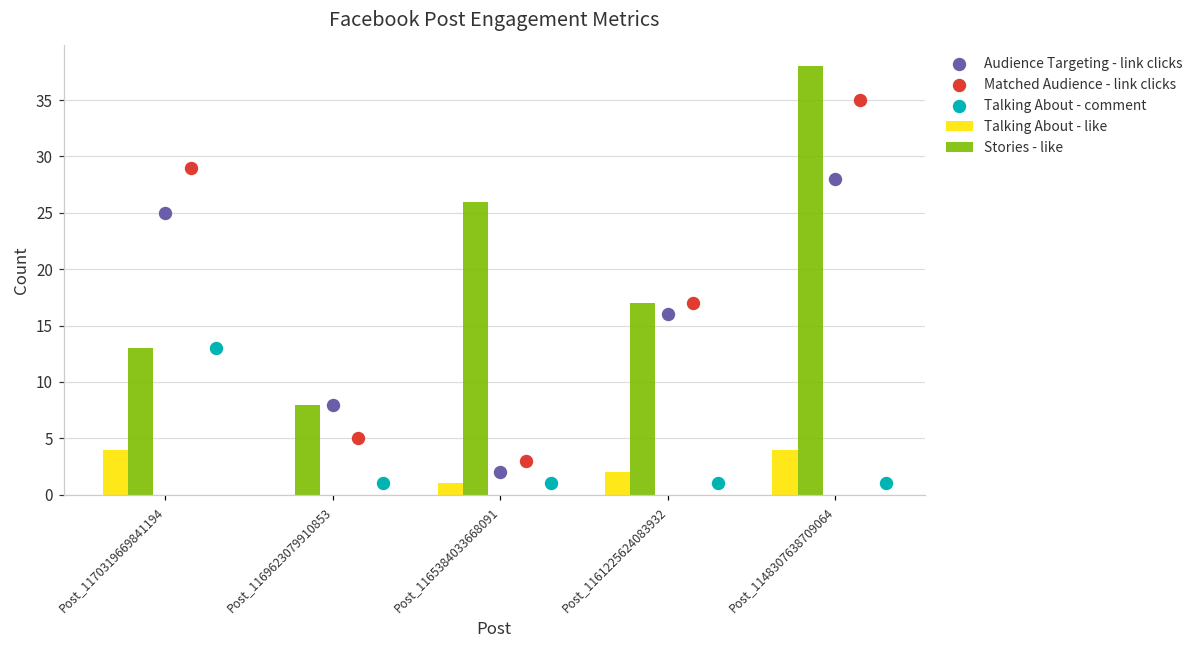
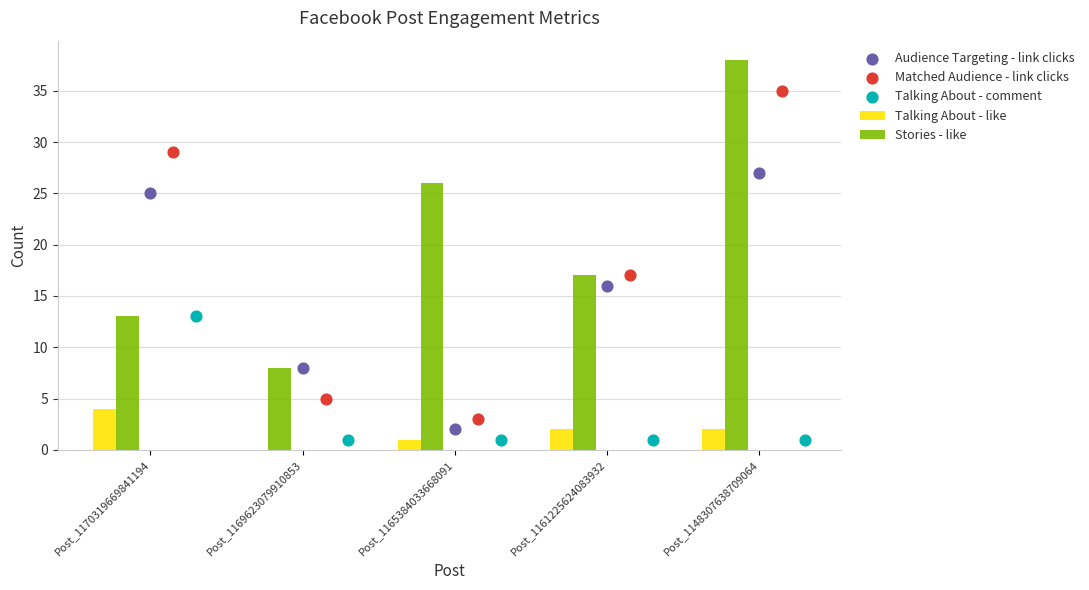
Talking About - like, Post_1148307638709064: 4 -> 2
Audience Targeting - link clicks, Post_1148307638709064: 28 -> 27
